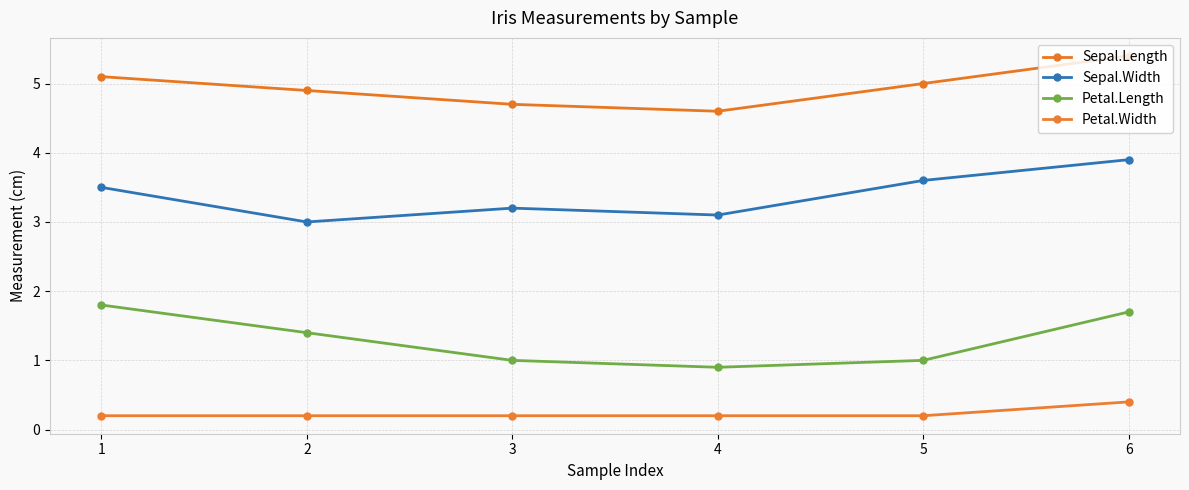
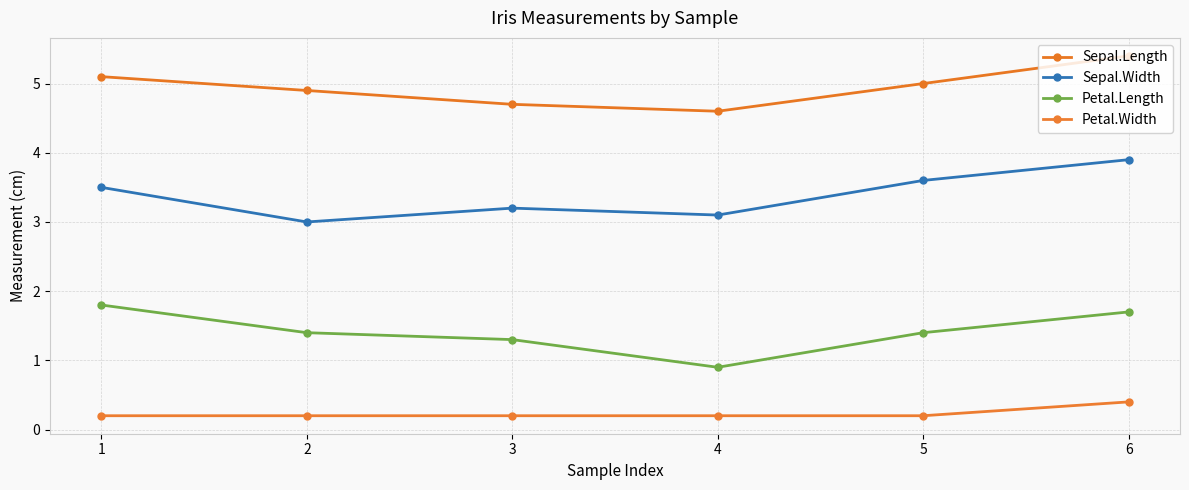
Petal.Length, 3: 1.0 -> 1.3
Petal.Length, 5: 1.0 -> 1.4
